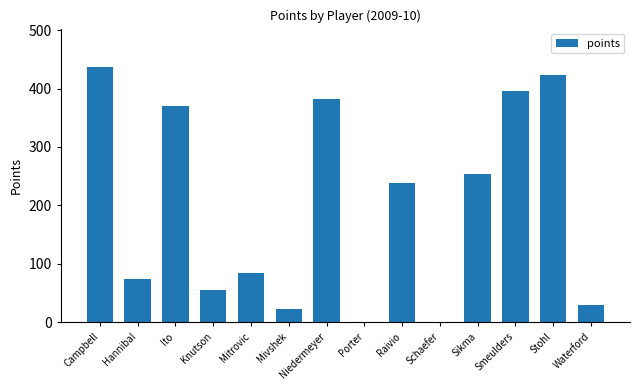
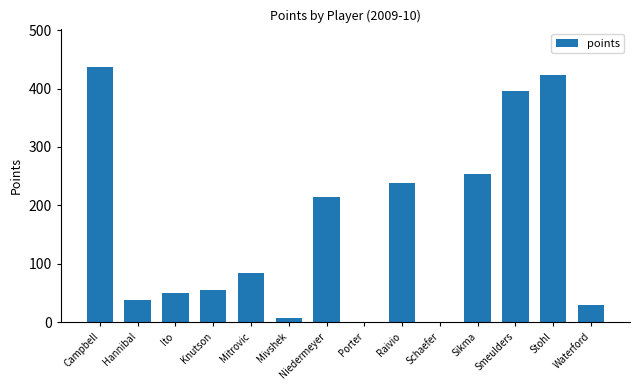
Hannibal: 70 -> 40
Ito: 370 -> 50
Mivshek: 20 -> 10
Niedermeyer: 380 -> 220
